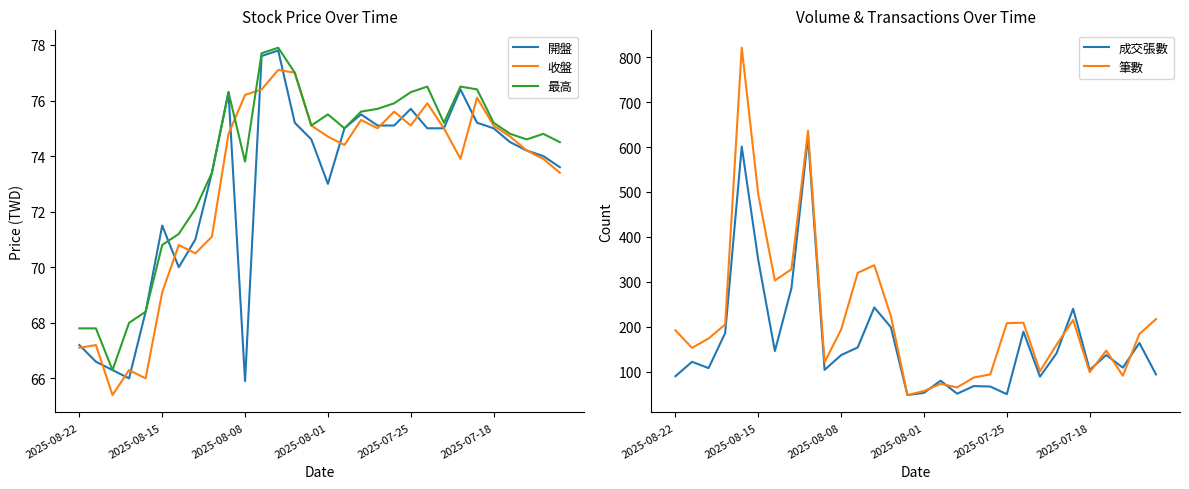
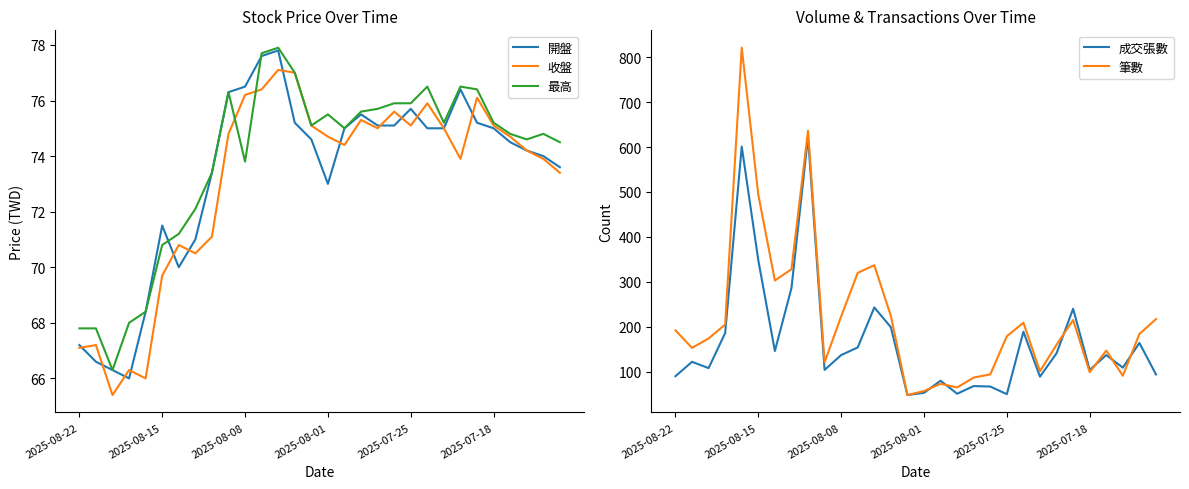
Stock Price Over Time, 收盤, 2025-08-15: 69.1 -> 69.7
Stock Price Over Time, 開盤, 2025-08-08: 65.9 -> 76.5
Stock Price Over Time, 最高, 2025-07-25: 76.3 -> 75.9
Volume & Transactions Over Time, 筆數, 2025-08-08: 190 -> 220
Volume & Transactions Over Time, 筆數, 2025-07-25: 210 -> 180
